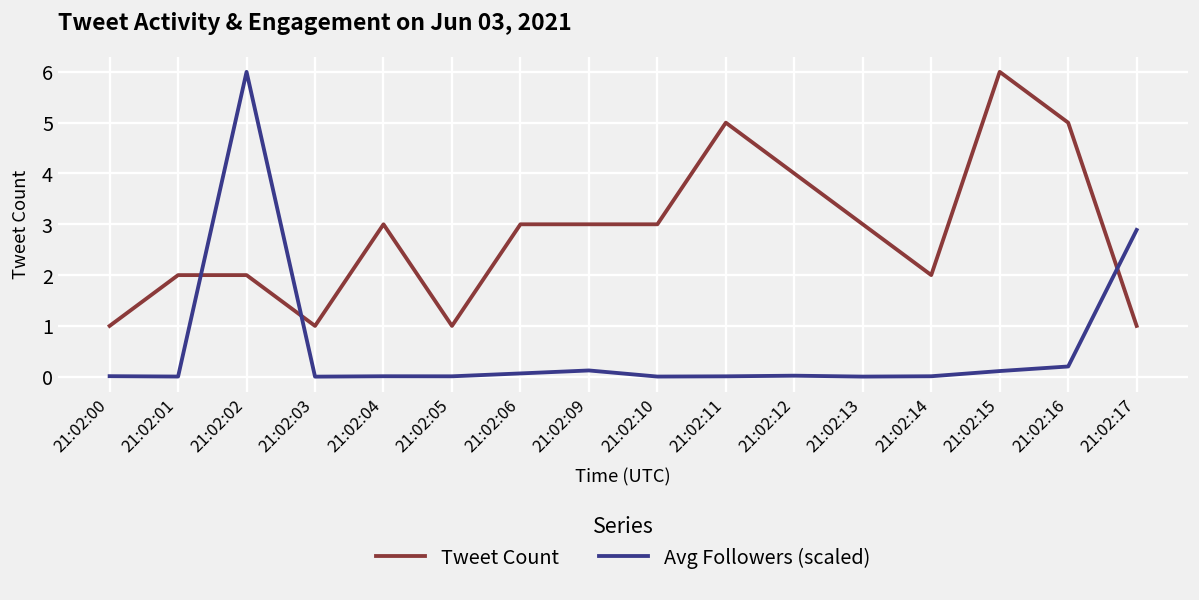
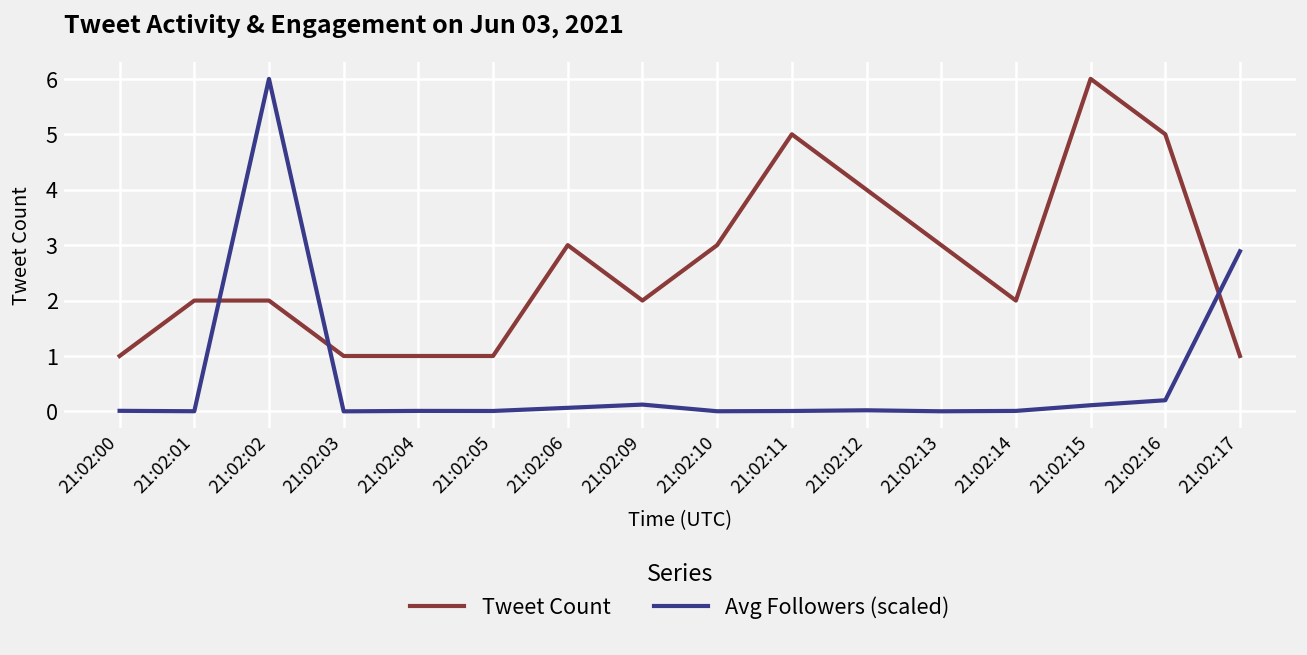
Tweet Count, 21:02:04: 3 -> 1
Tweet Count, 21:02:09: 3 -> 2
